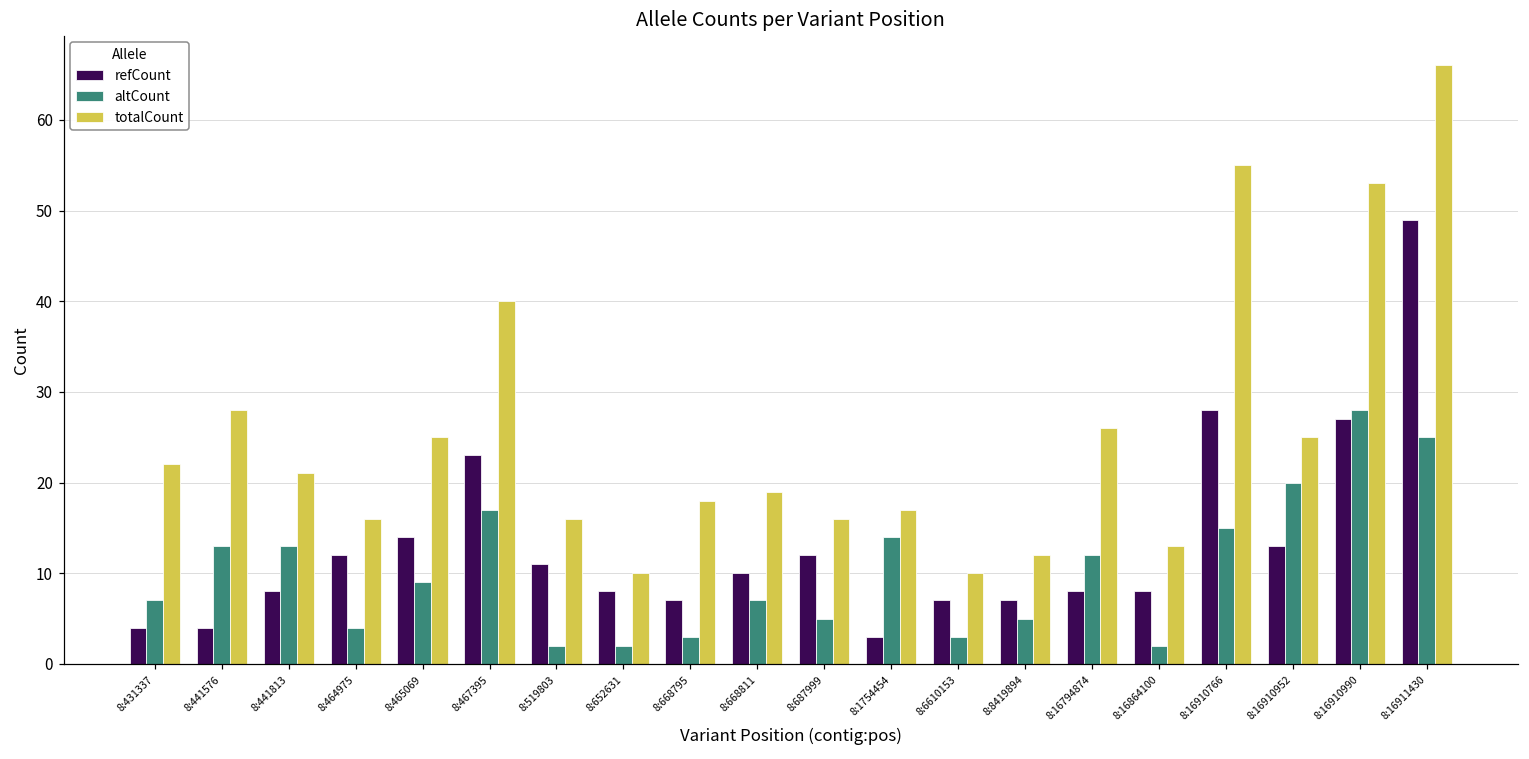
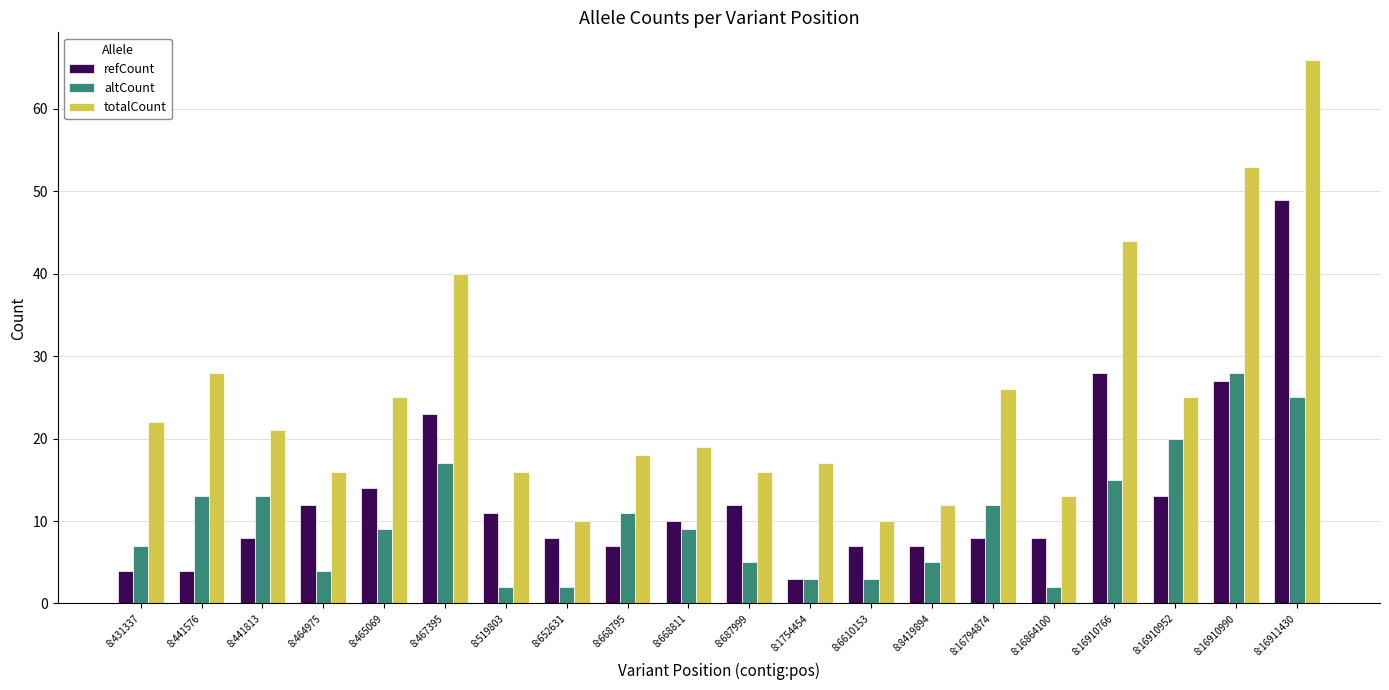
altCount, 8:668795: 3 -> 11
altCount, 8:668811: 7 -> 9
altCount, 8:1754454: 14 -> 3
totalCount, 8:16910766: 55 -> 44
